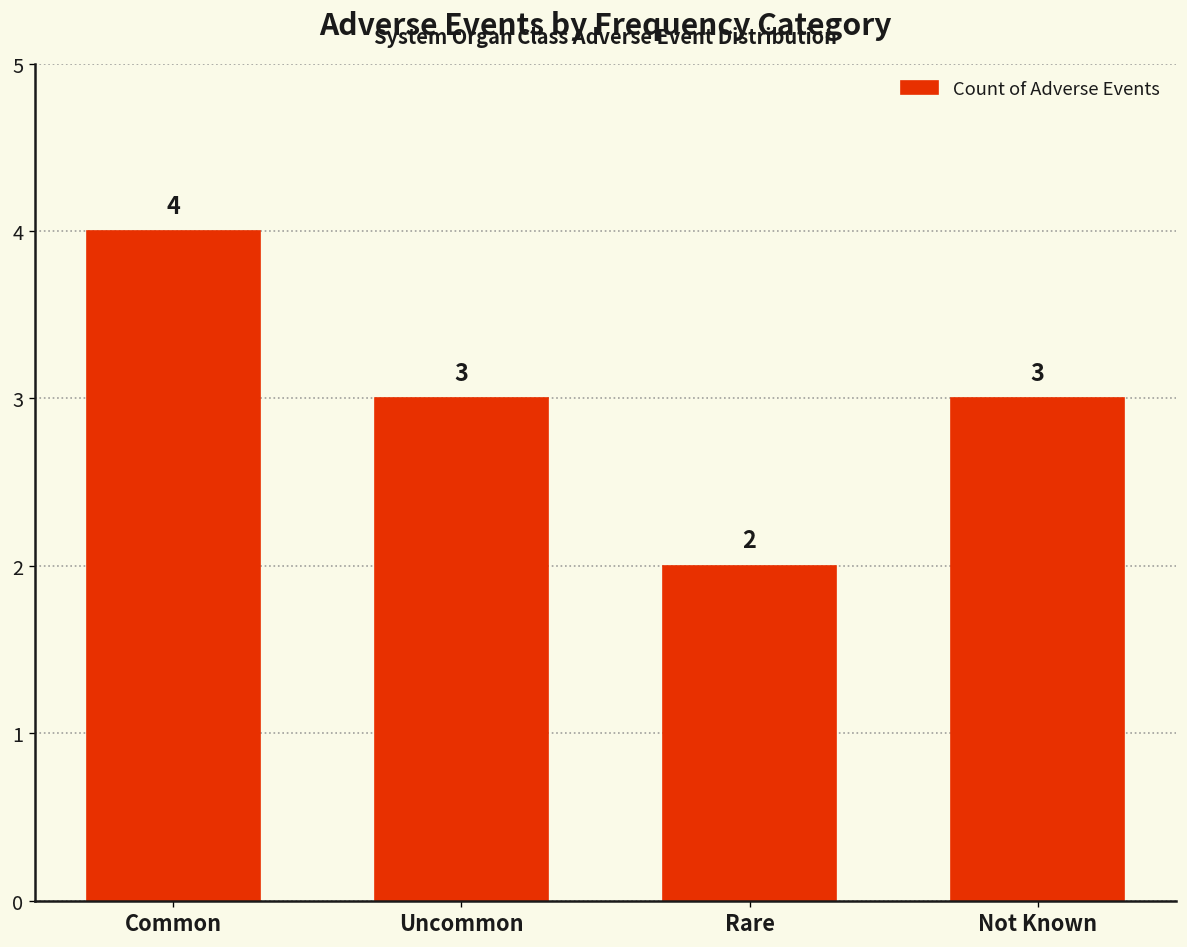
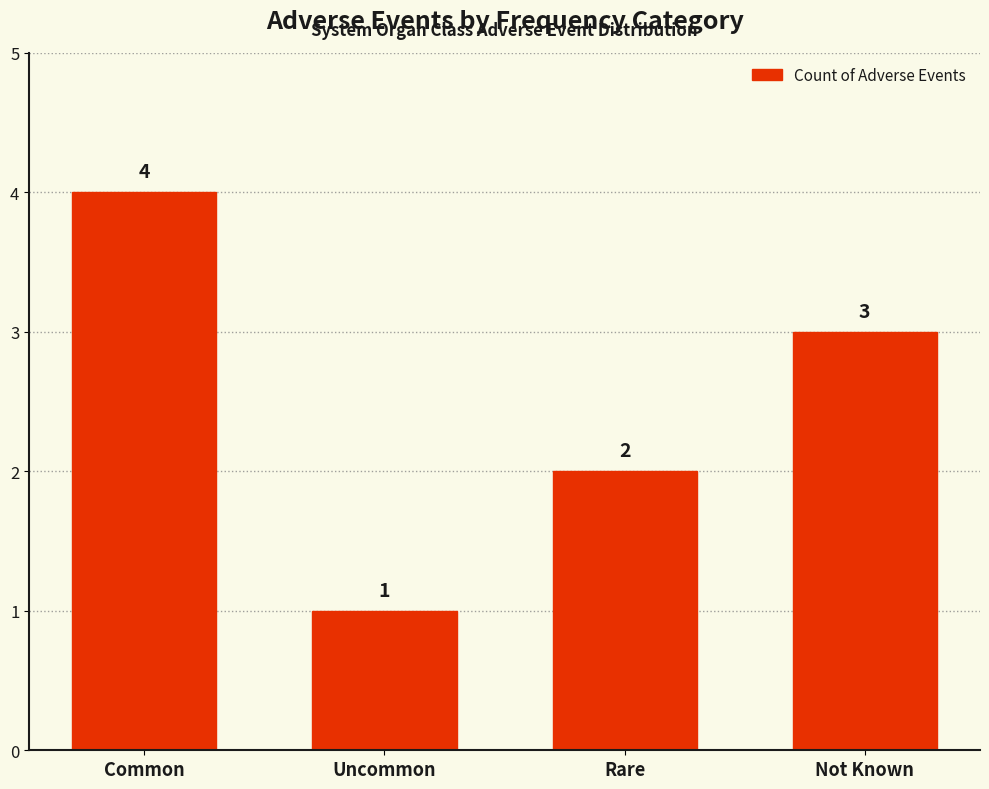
Uncommon: 3 -> 1
